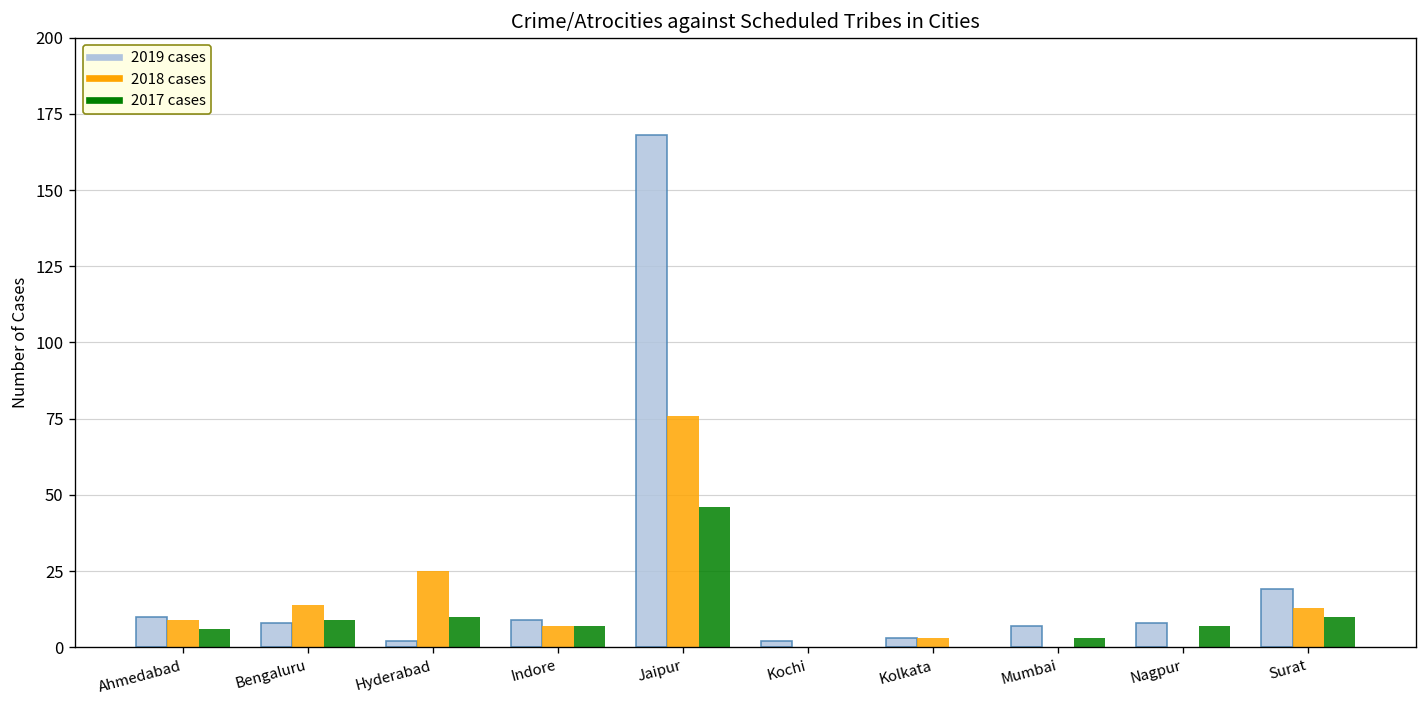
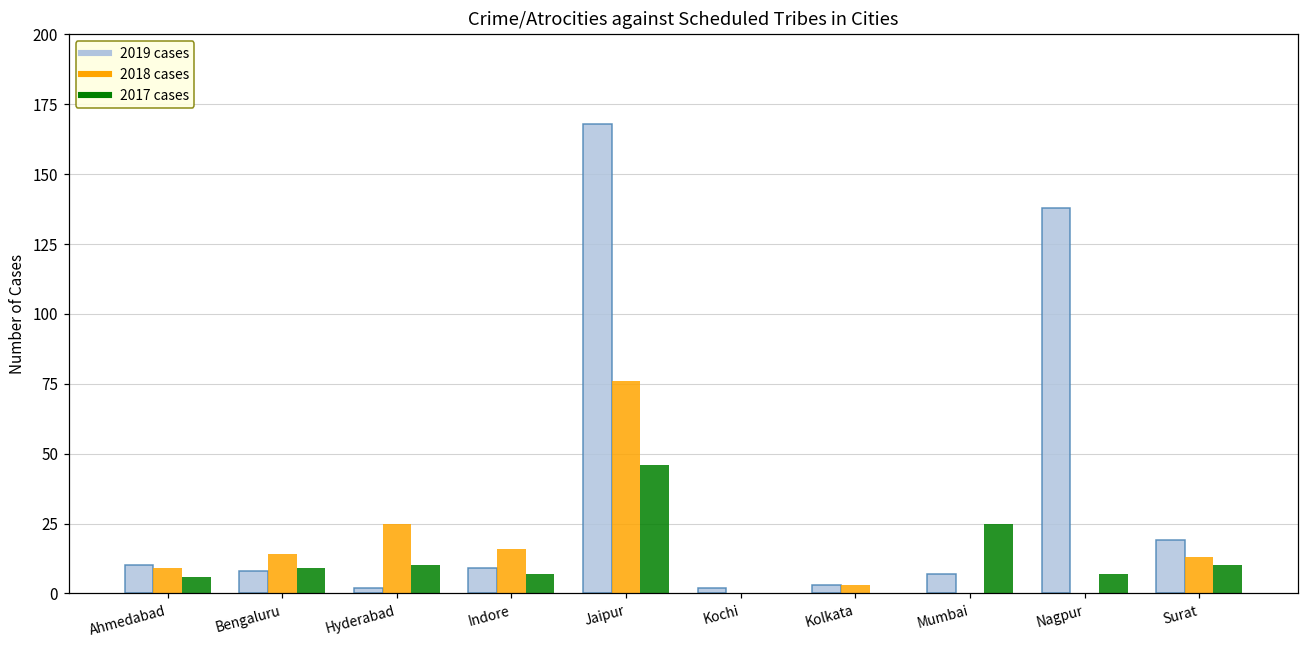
2018 cases, Indore: 7 -> 16
2017 cases, Mumbai: 3 -> 25
2019 cases, Nagpur: 8 -> 138
